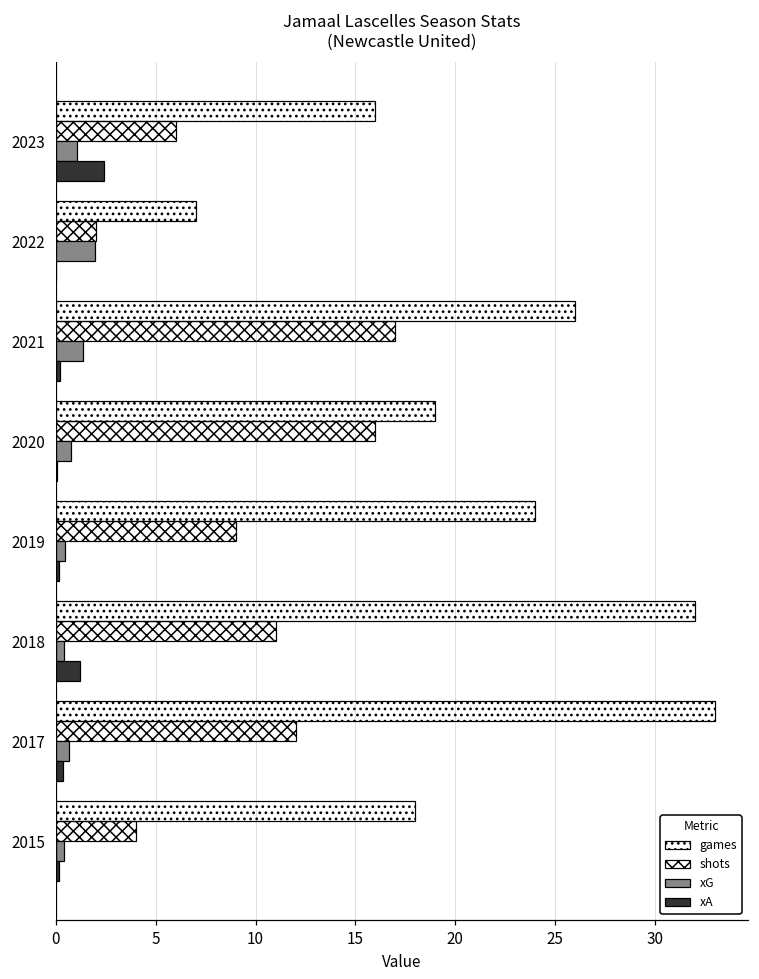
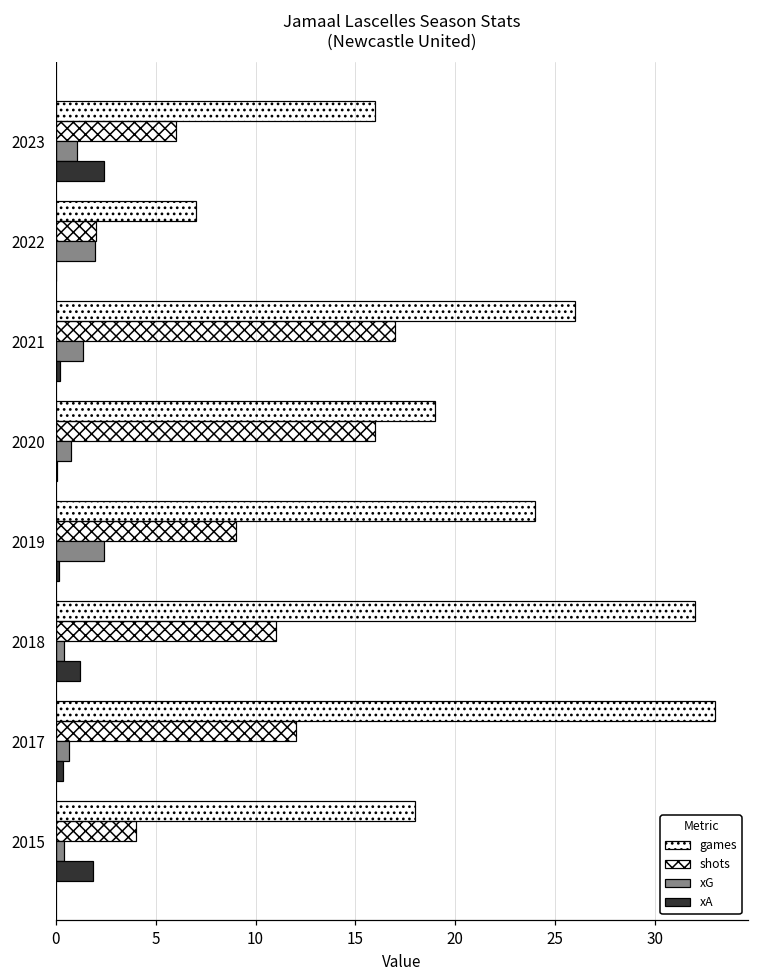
xG, 2019: 0.4 -> 2.4
xA, 2015: 0.1 -> 1.9
